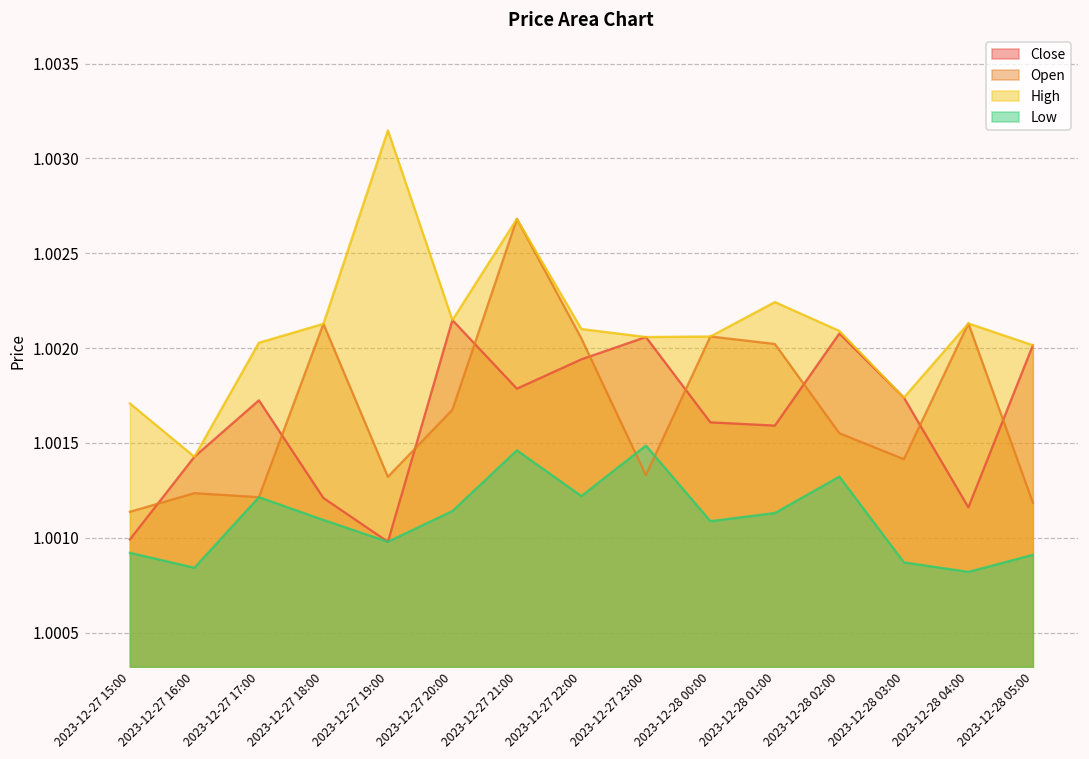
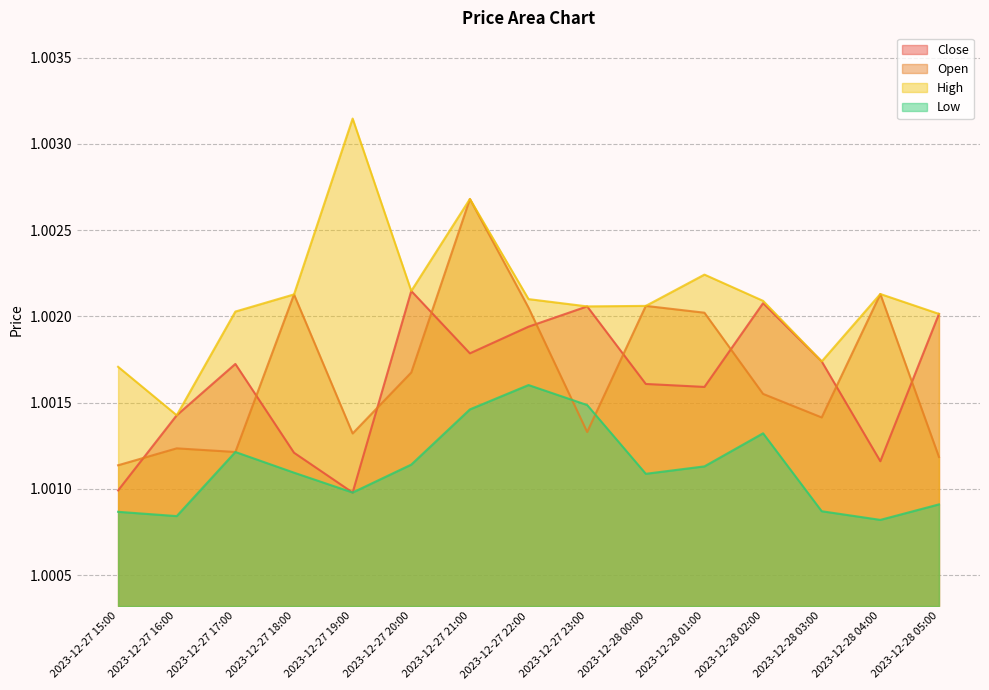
Low, 2023-12-27 15:00: 1.00092 -> 1.00087
Low, 2023-12-27 22:00: 1.00122 -> 1.00160
